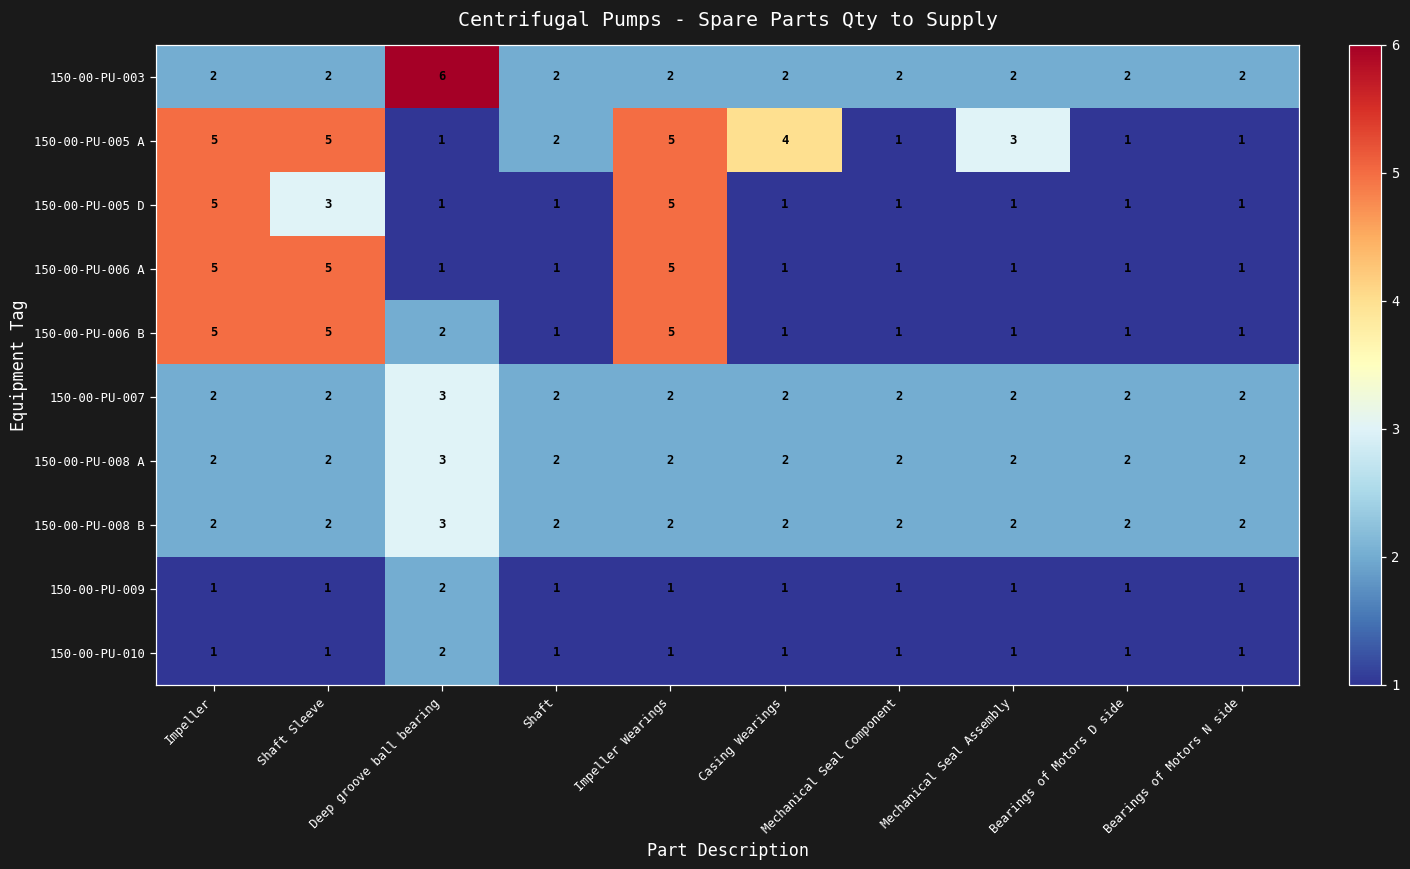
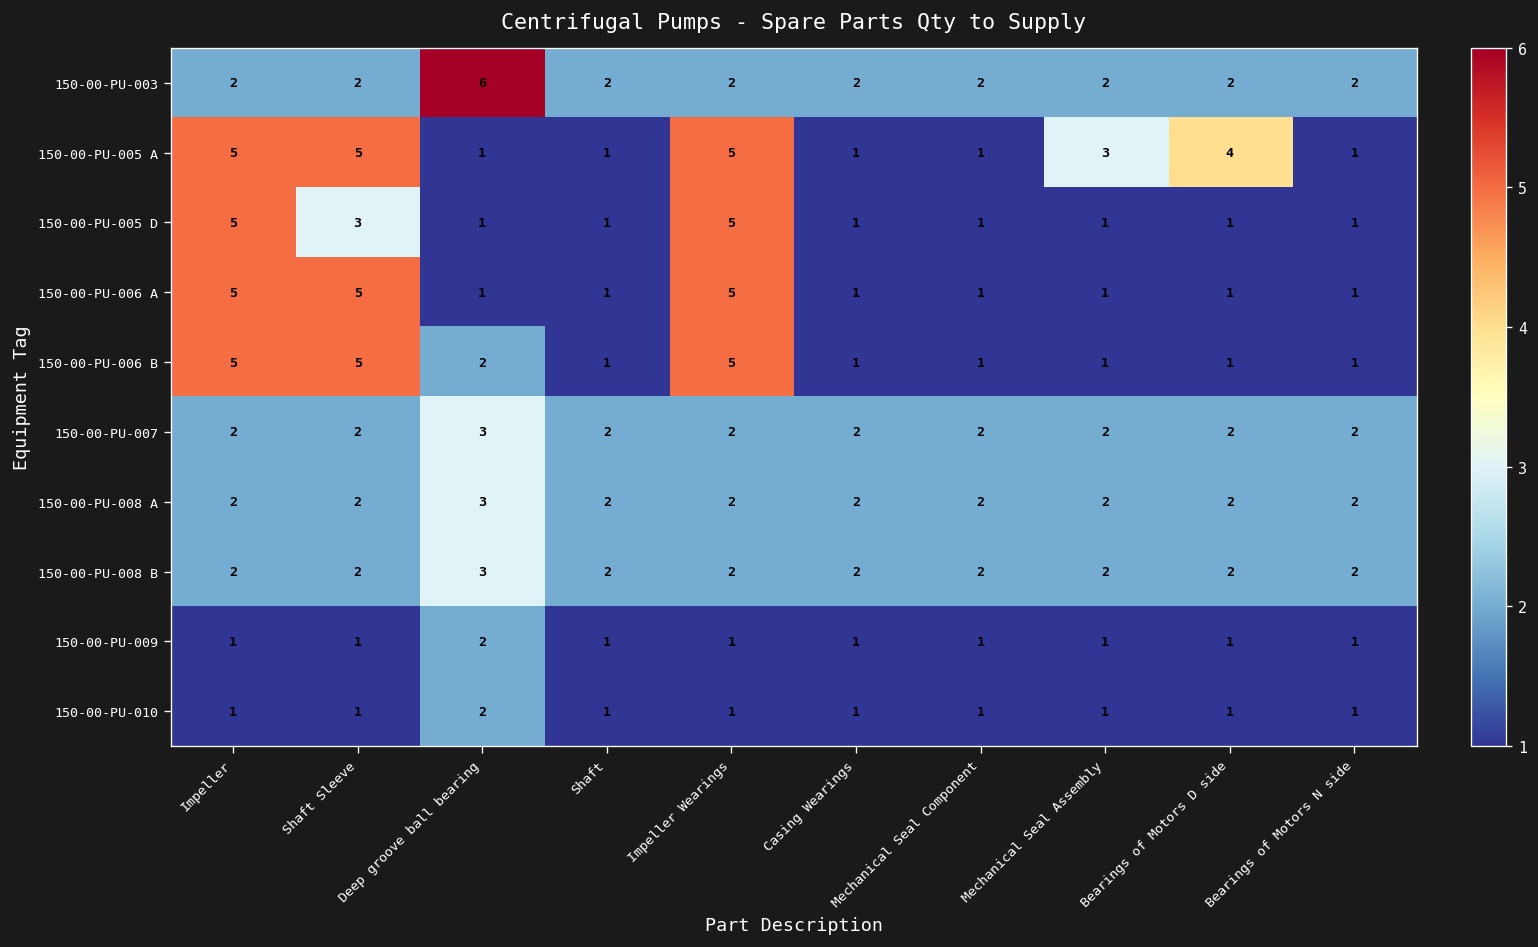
150-00-PU-005 A, Shaft: 2 -> 1
150-00-PU-005 A, Casing Wearings: 4 -> 1
150-00-PU-005 A, Bearings of Motors D side: 1 -> 4
